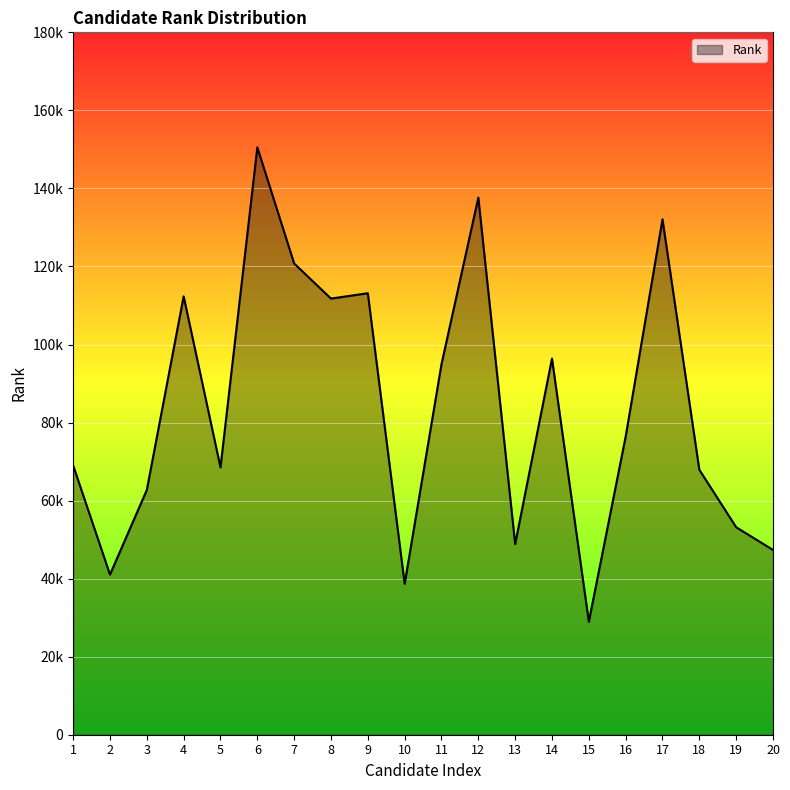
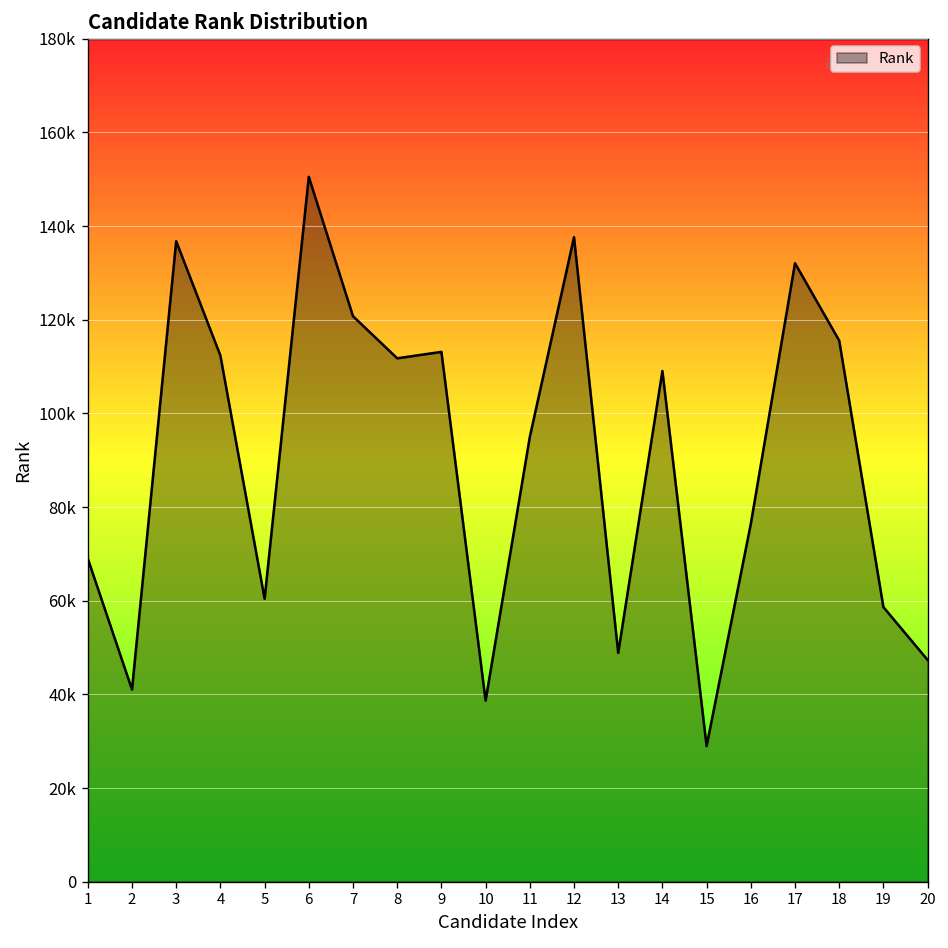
3: 63000 -> 137000
5: 69000 -> 60000
14: 96000 -> 109000
18: 68000 -> 116000
19: 53000 -> 59000
